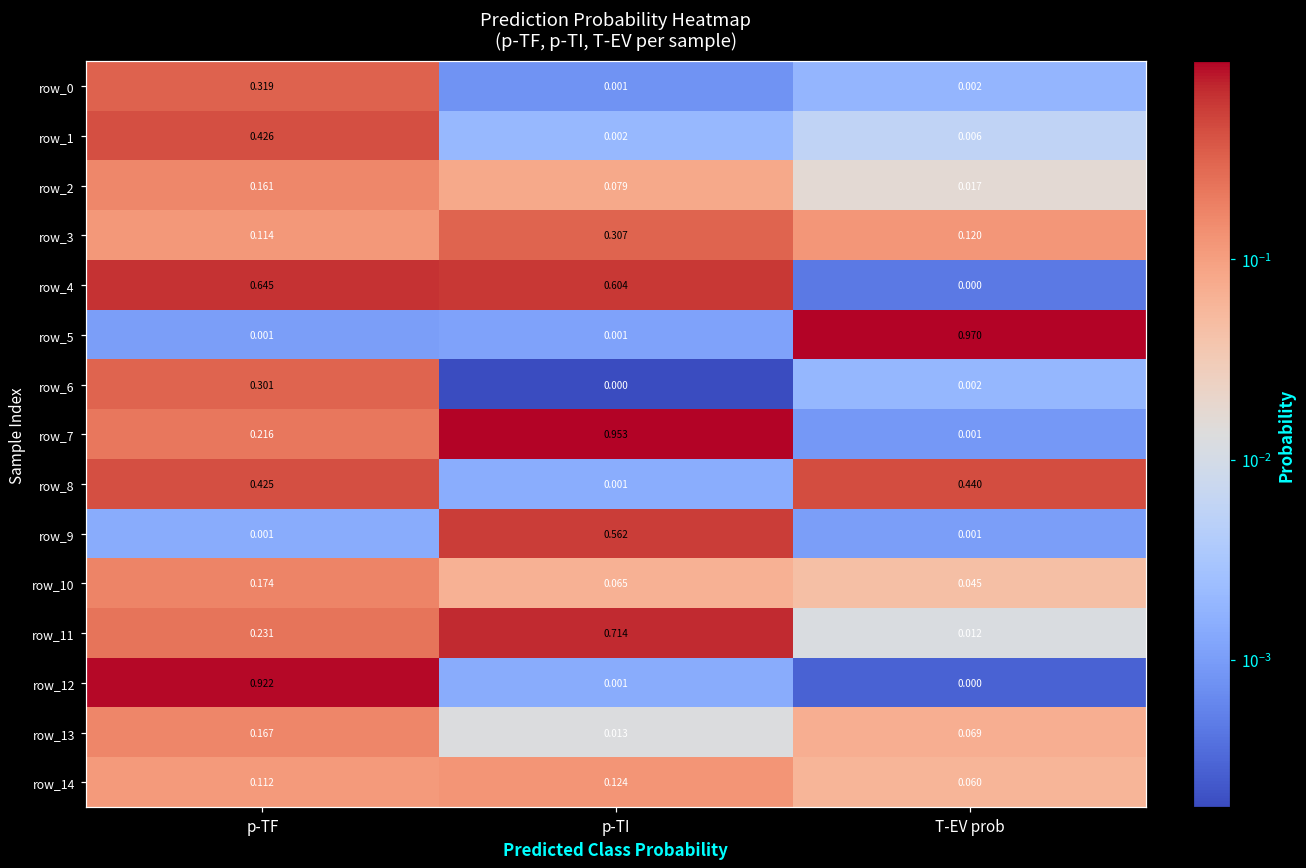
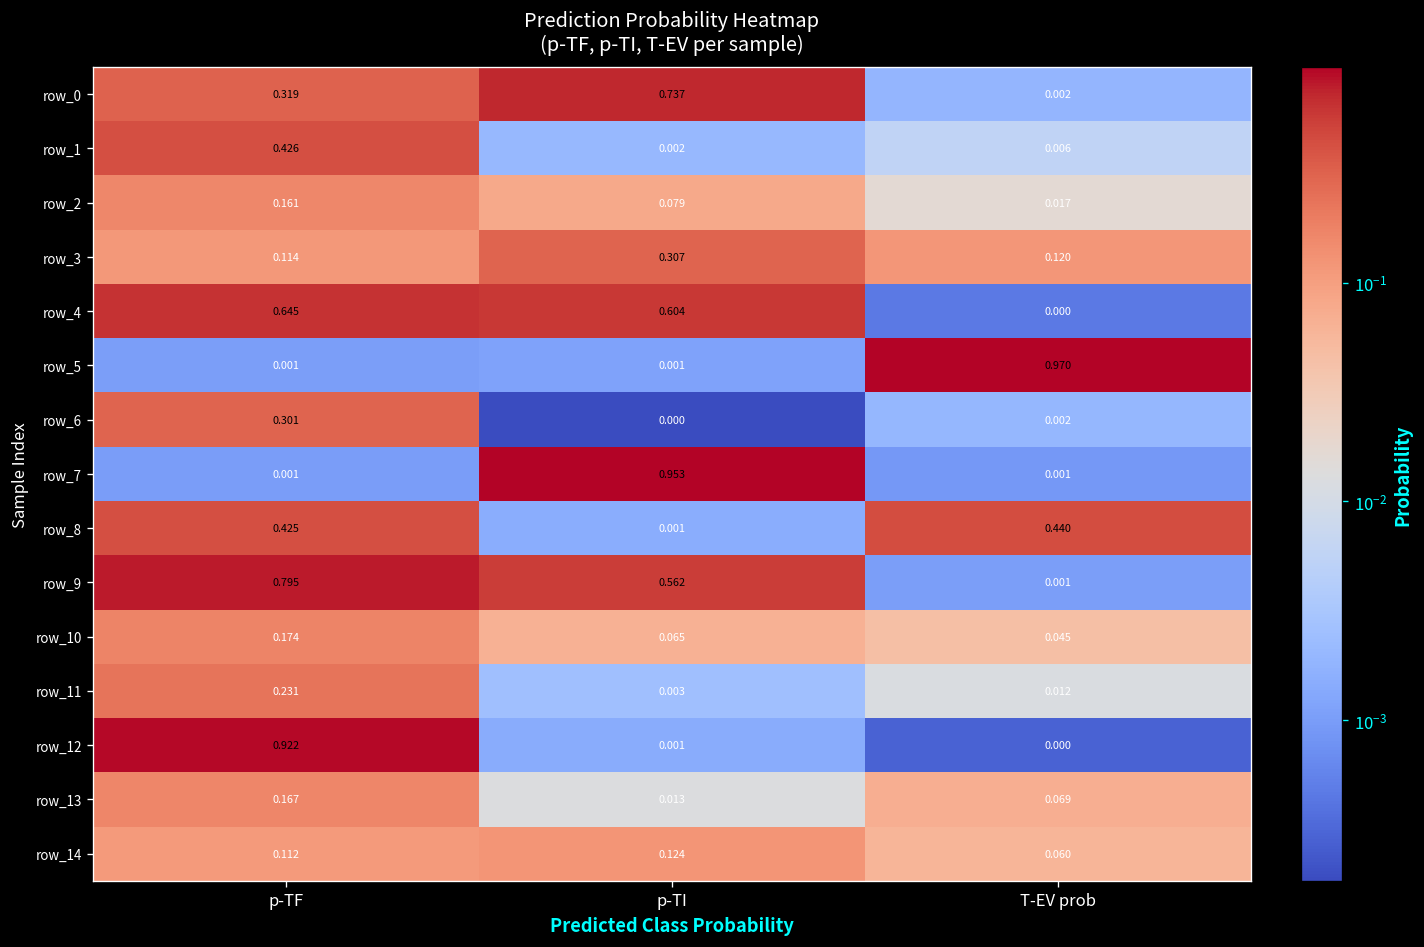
row_0, p-TI: 0.001 -> 0.737
row_7, p-TF: 0.216 -> 0.001
row_9, p-TF: 0.001 -> 0.795
row_11, p-TI: 0.714 -> 0.003
